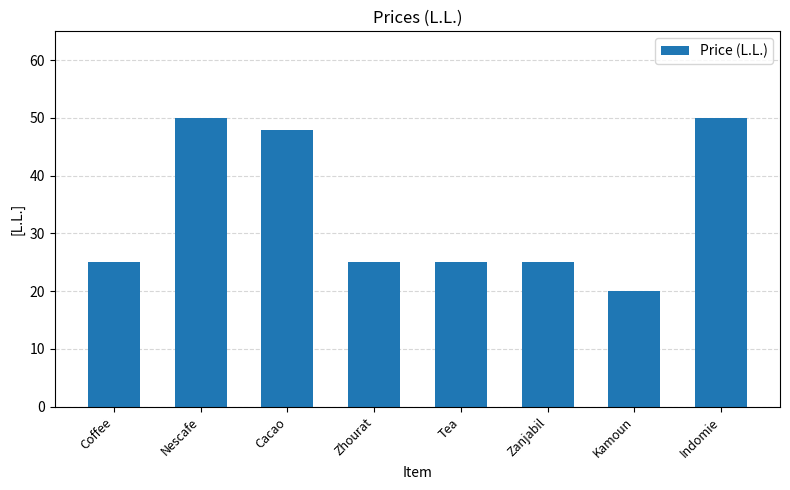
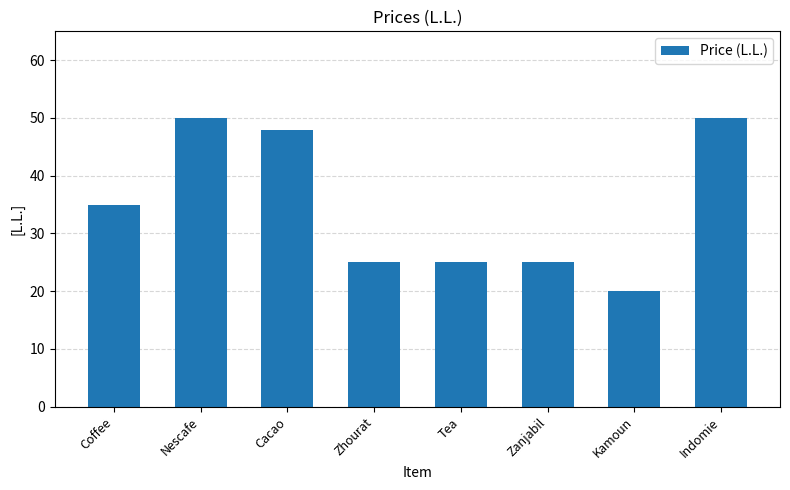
Coffee: 25 -> 35
